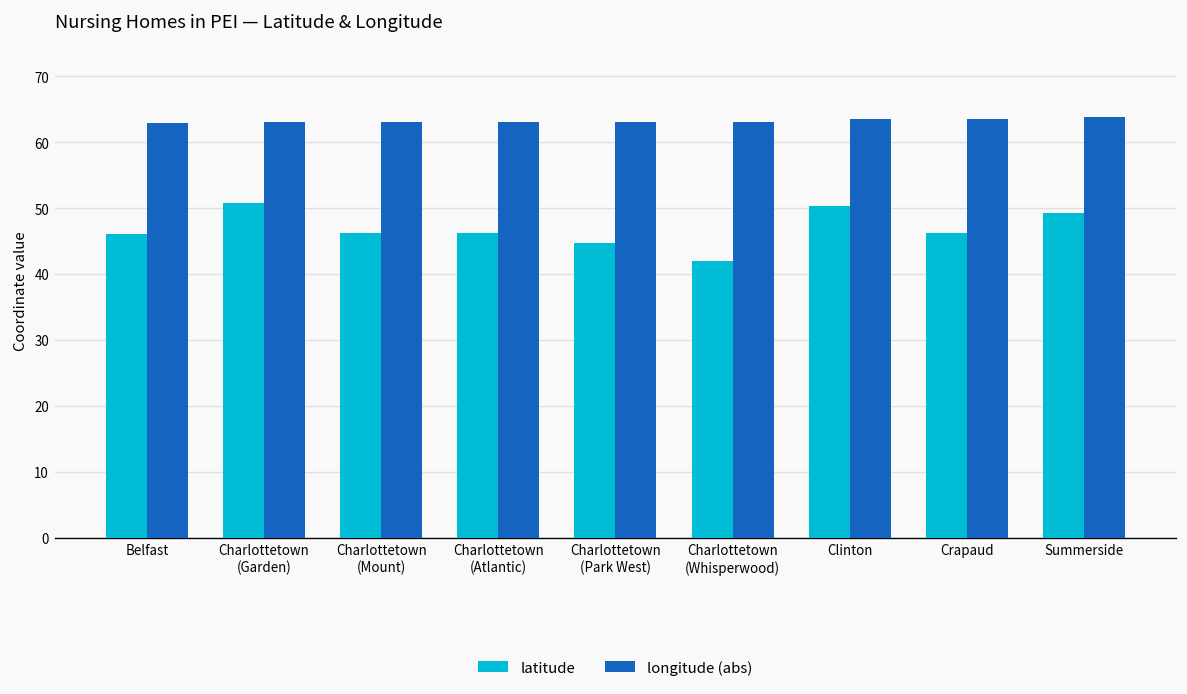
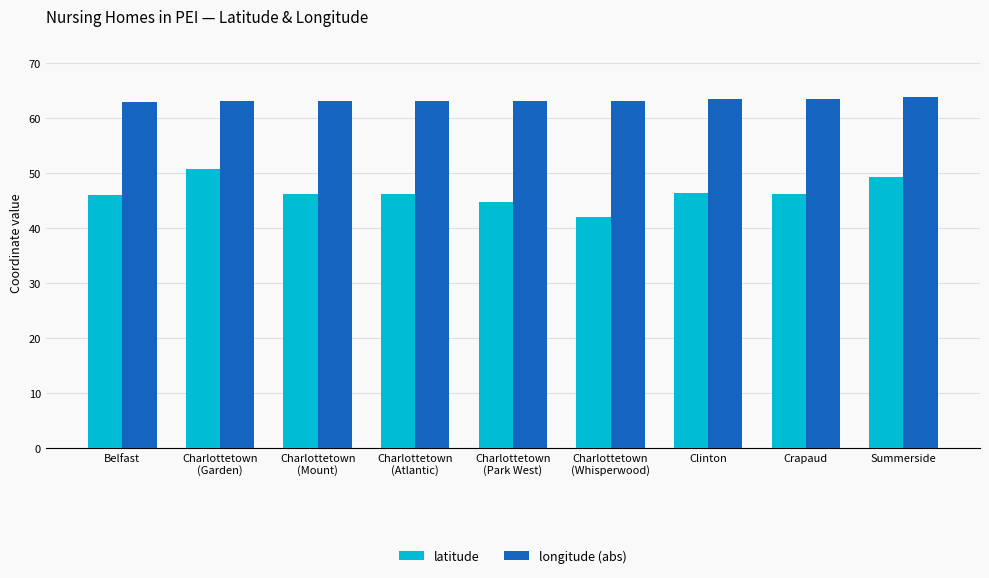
latitude, Clinton: 50 -> 46
